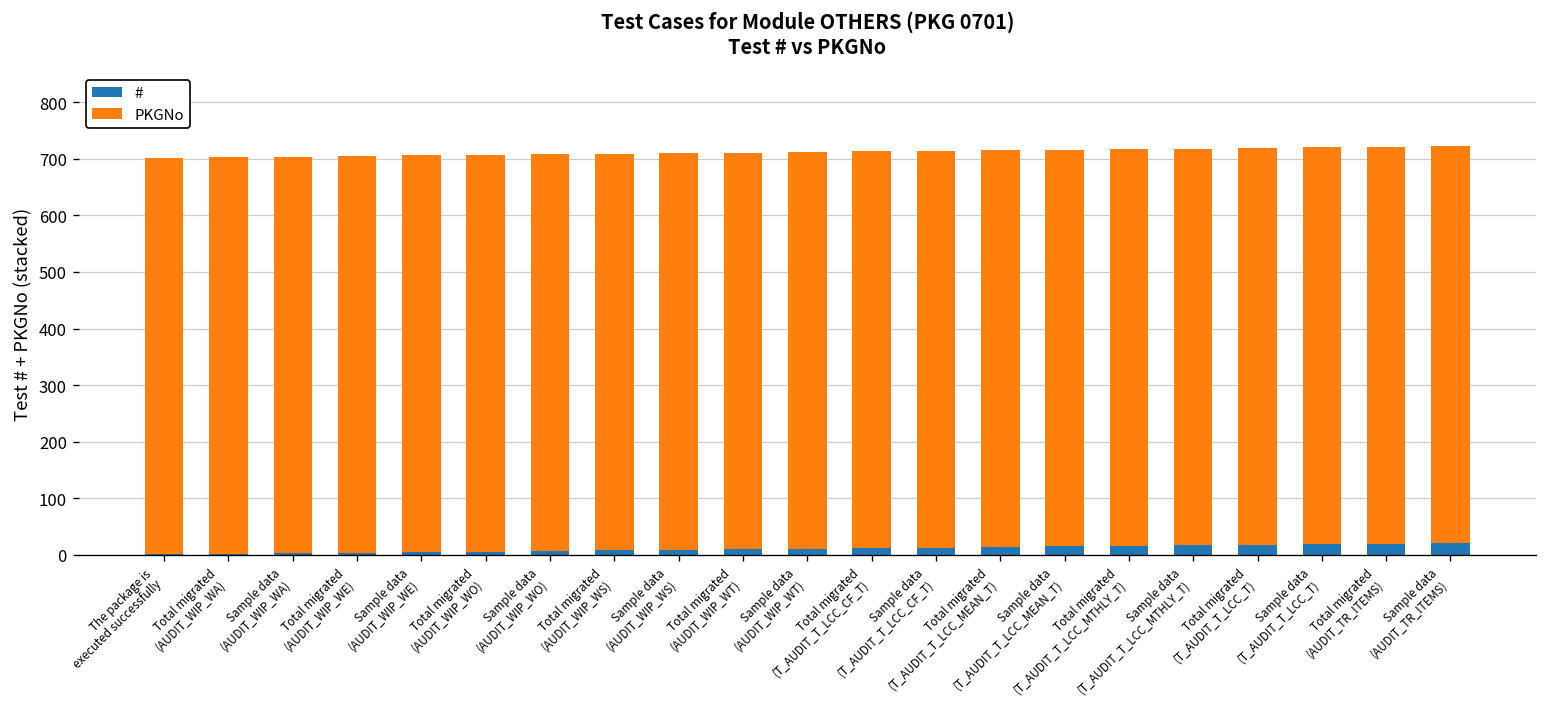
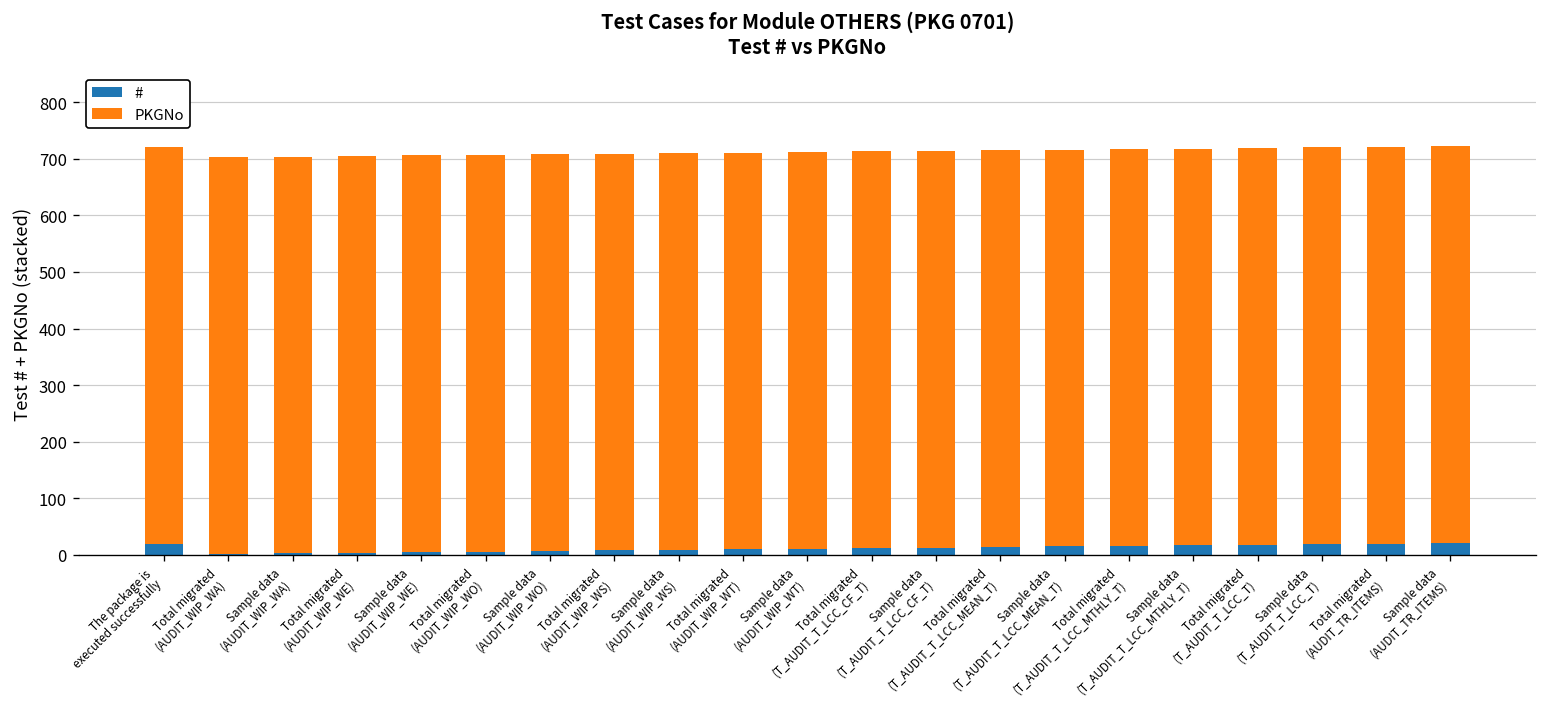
#, The package is executed successfully: 0 -> 20
